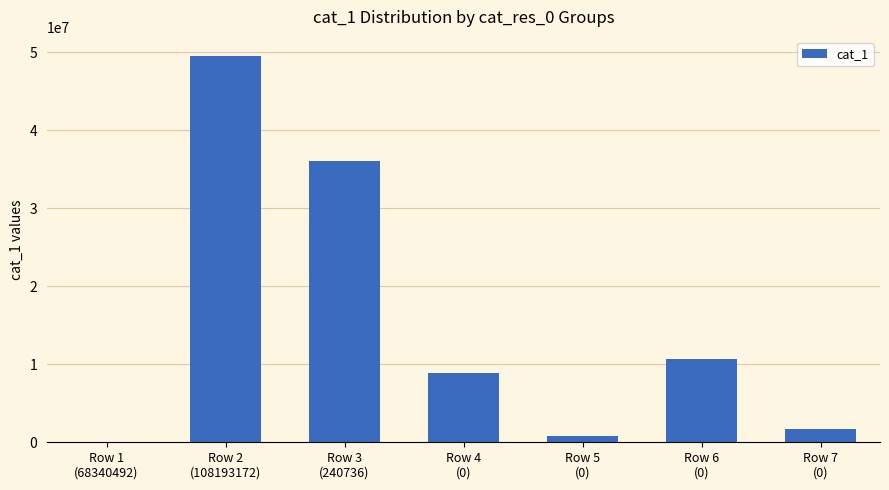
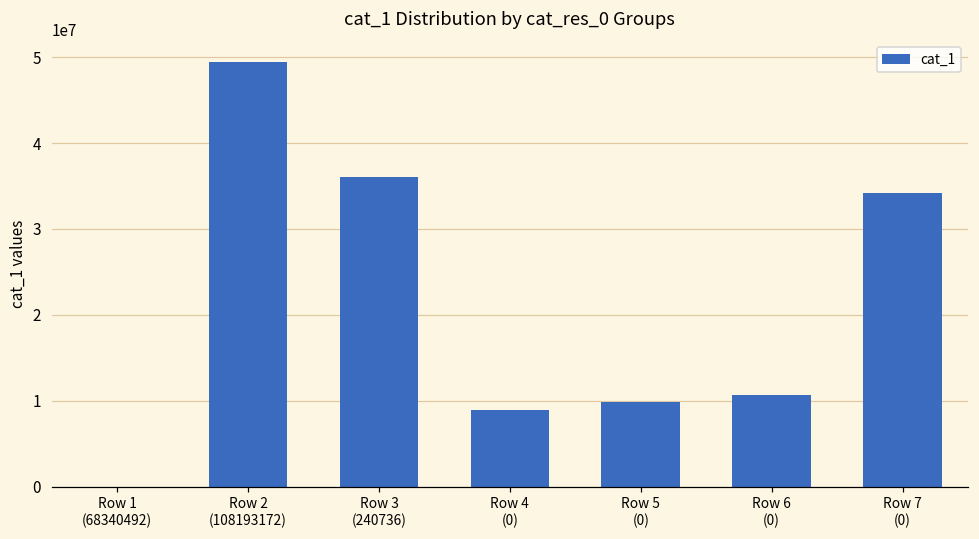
Row 5 (0): 1000000 -> 10000000
Row 7 (0): 2000000 -> 34000000
